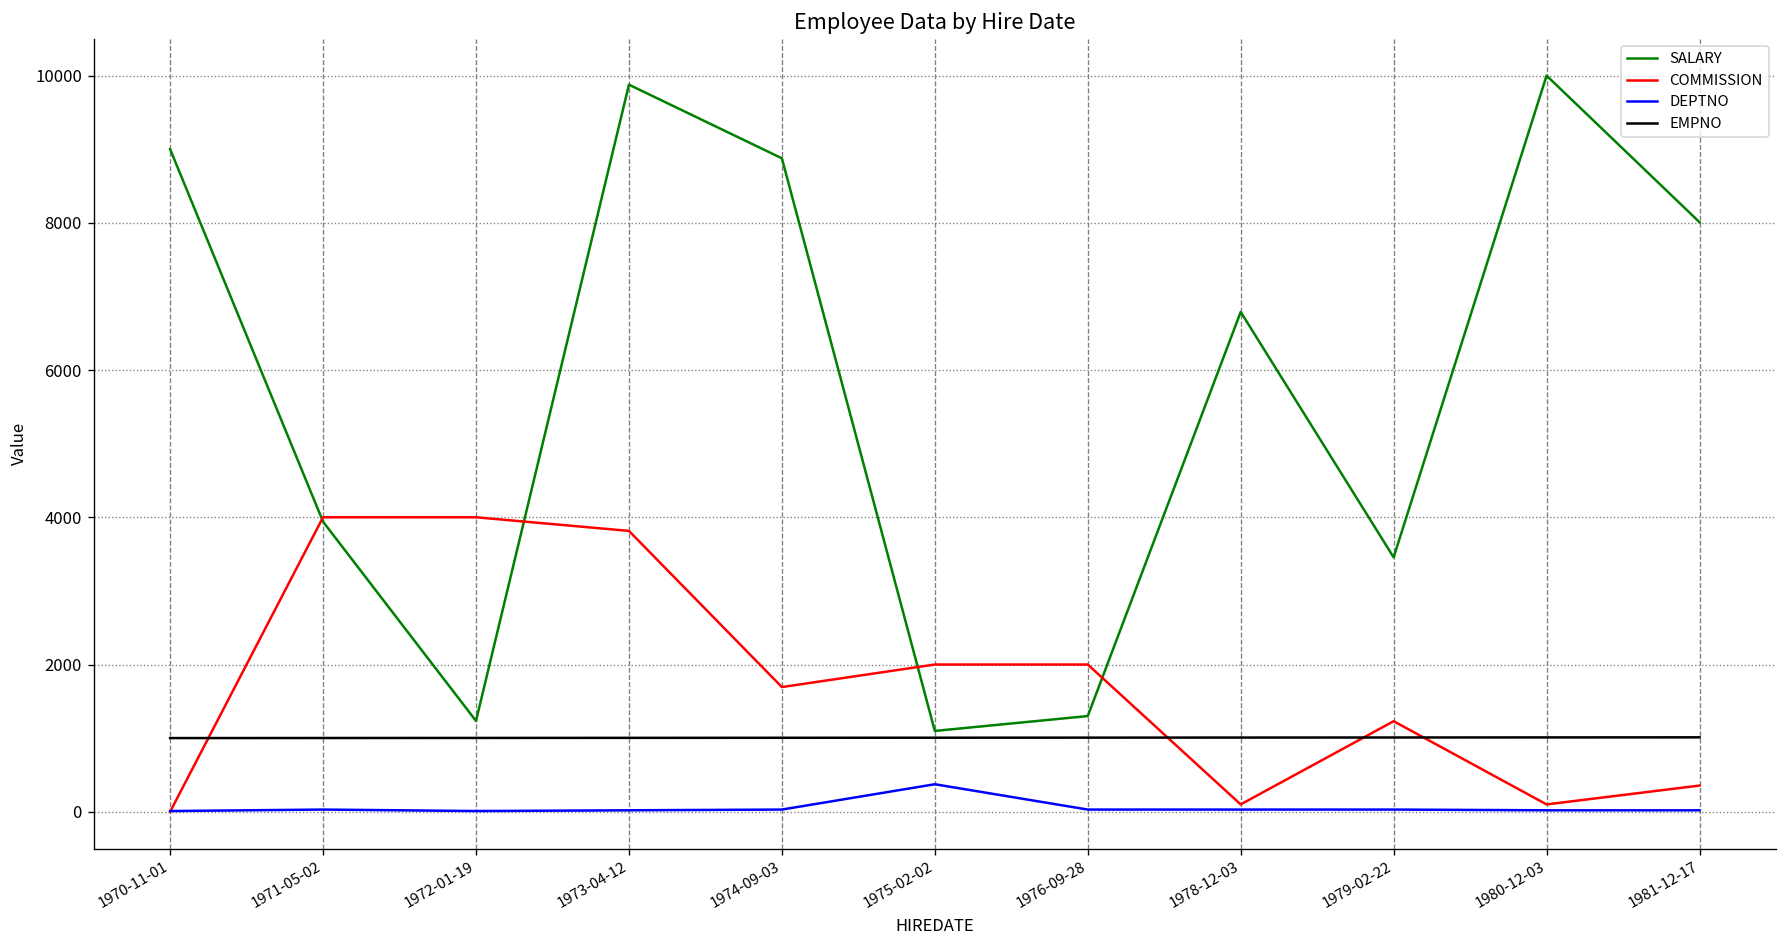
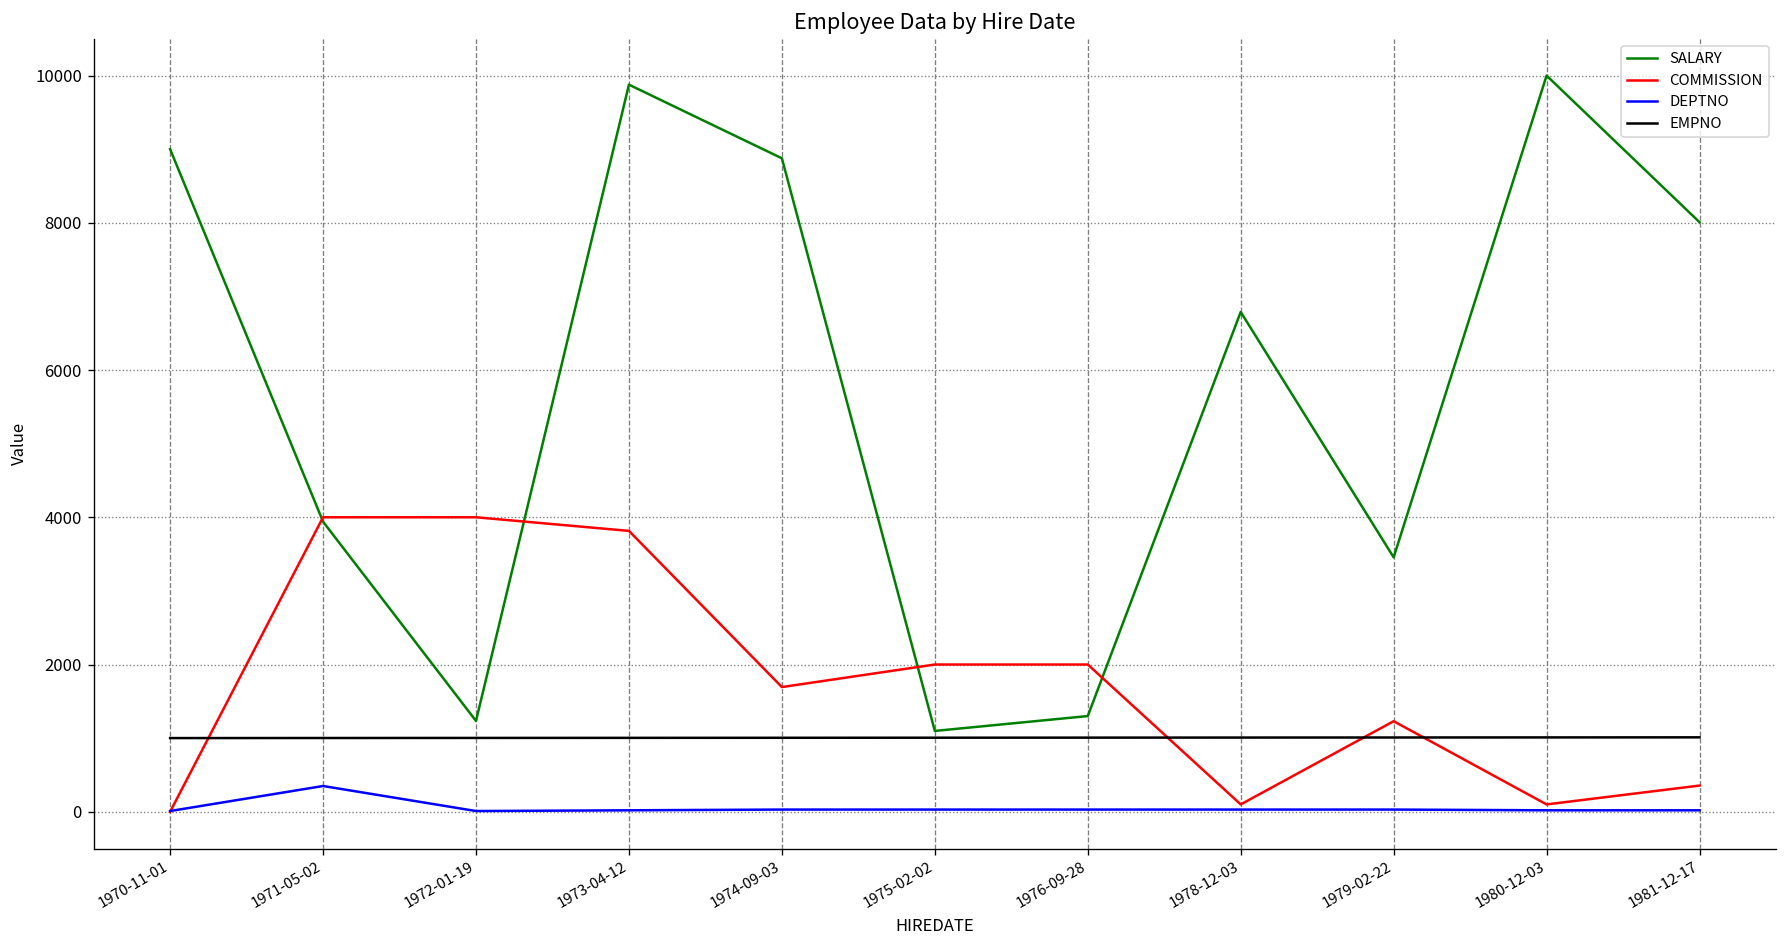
DEPTNO, 1971-05-02: 0 -> 400
DEPTNO, 1975-02-02: 400 -> 0
